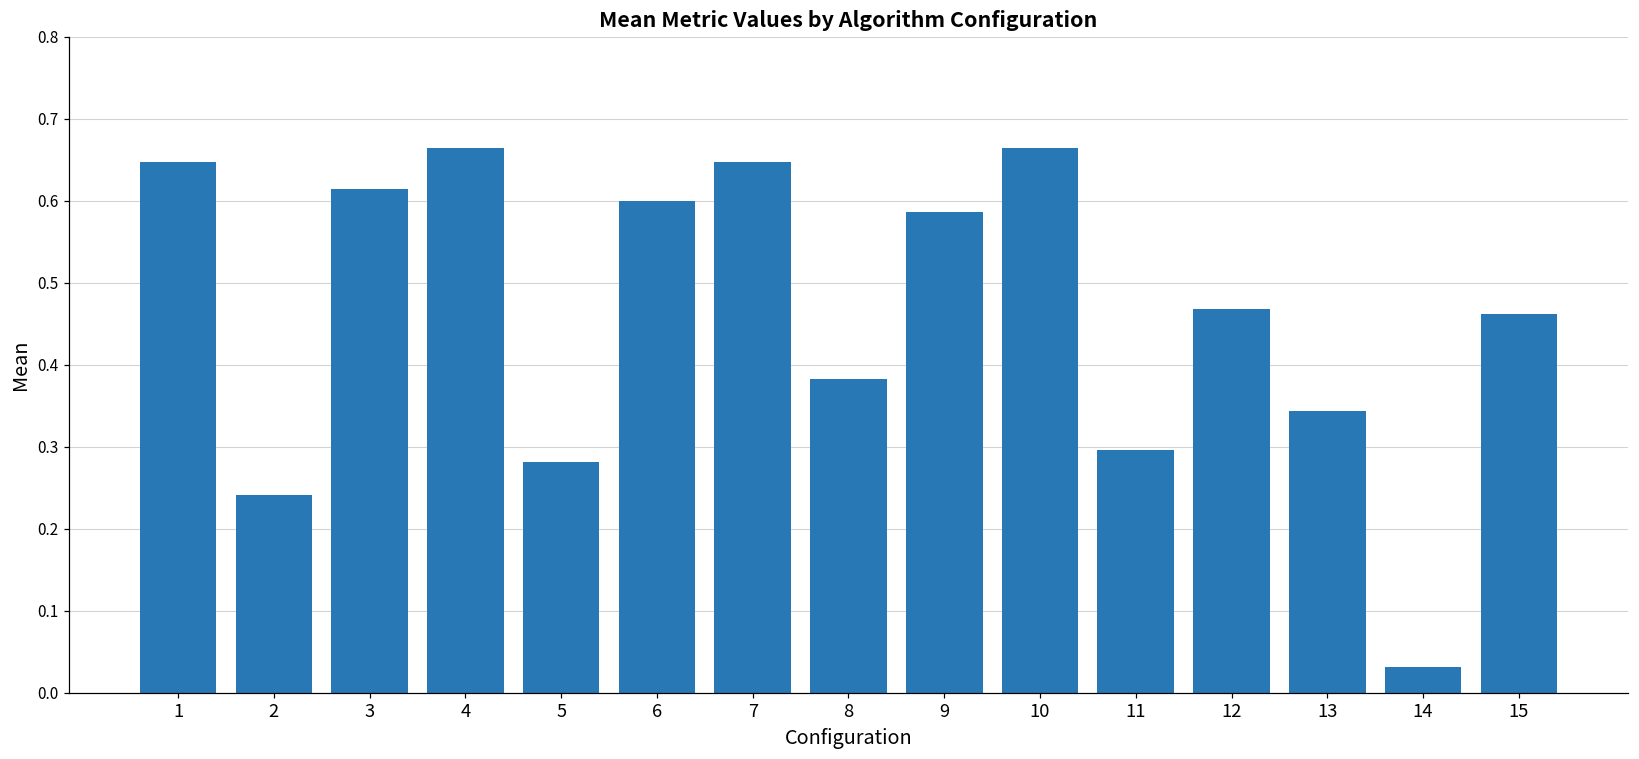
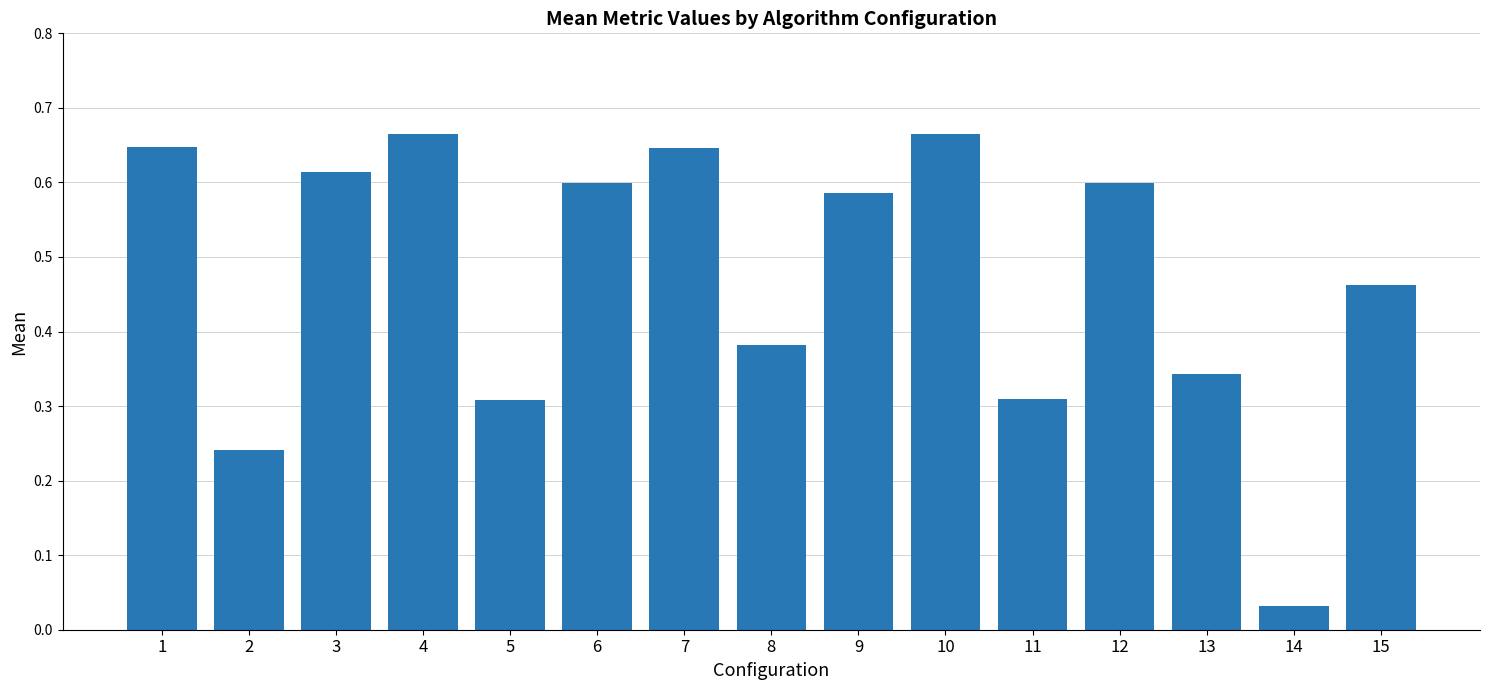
5: 0.28 -> 0.31
11: 0.30 -> 0.31
12: 0.47 -> 0.60
